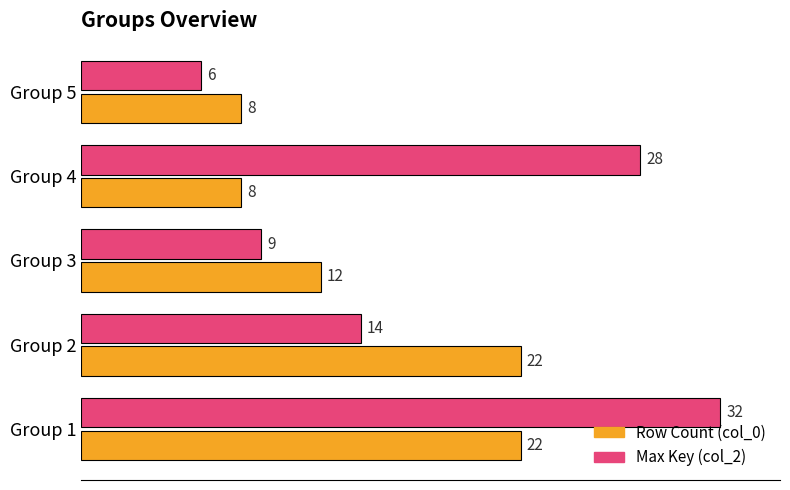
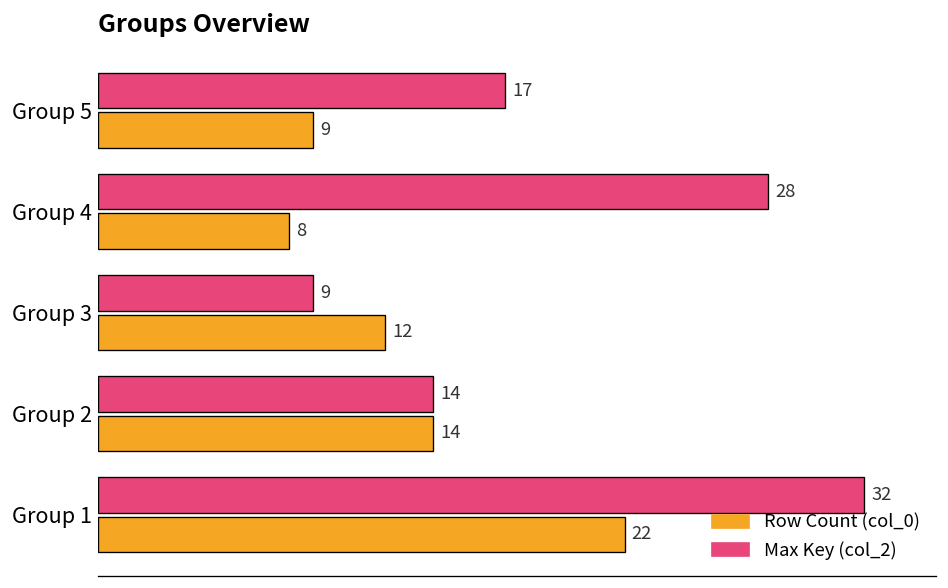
Max Key (col_2), Group 5: 6 -> 17
Row Count (col_0), Group 5: 8 -> 9
Row Count (col_0), Group 2: 22 -> 14
